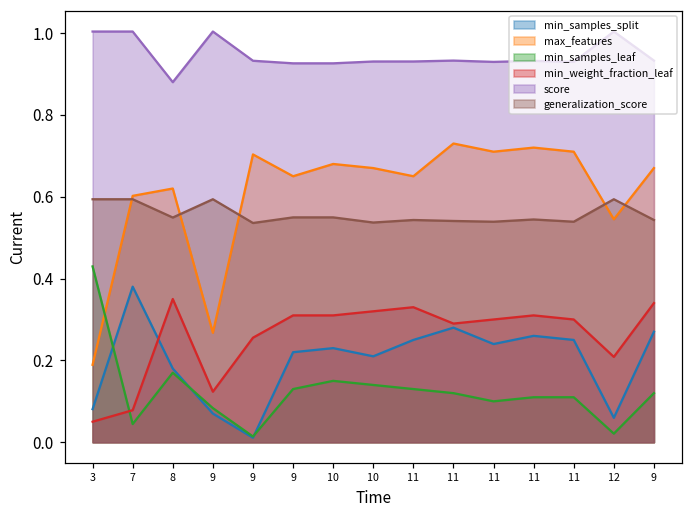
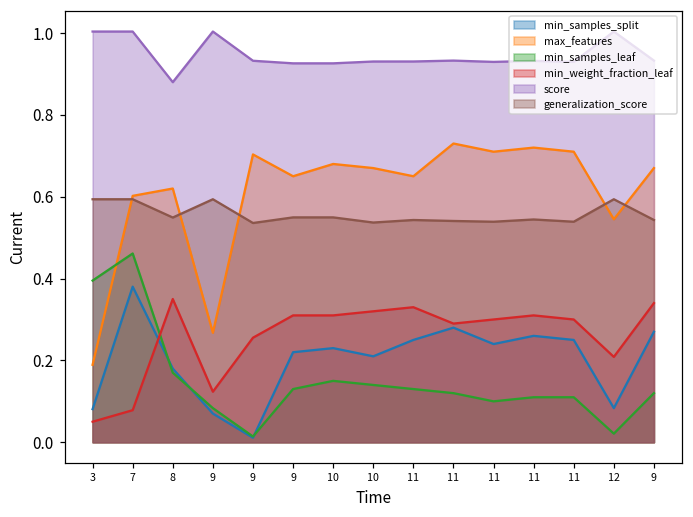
min_samples_leaf, 3: 0.43 -> 0.40
min_samples_leaf, 7: 0.04 -> 0.46
min_samples_split, 12: 0.06 -> 0.08
